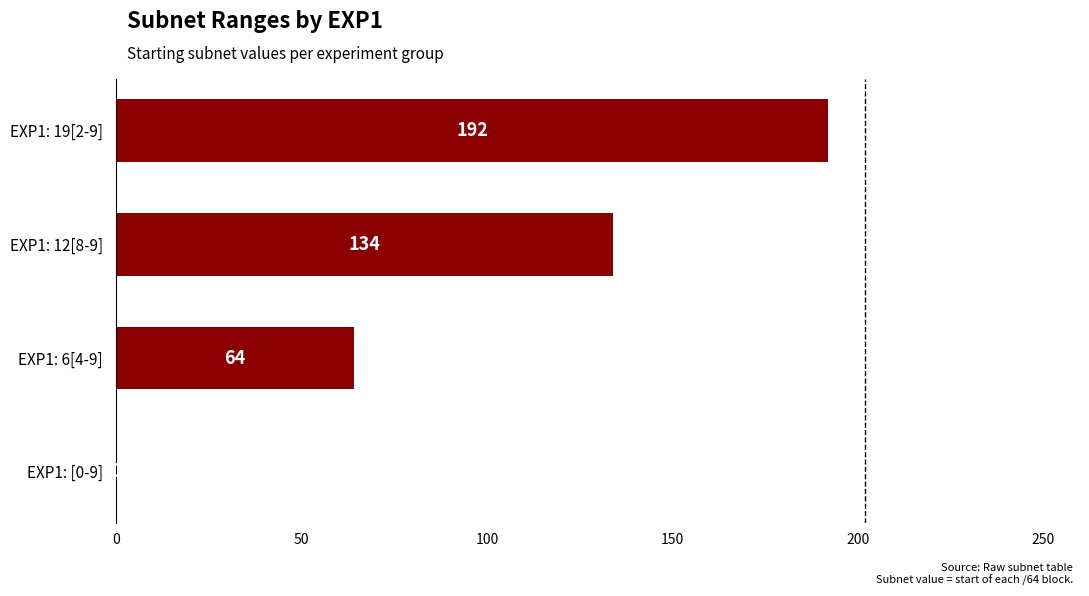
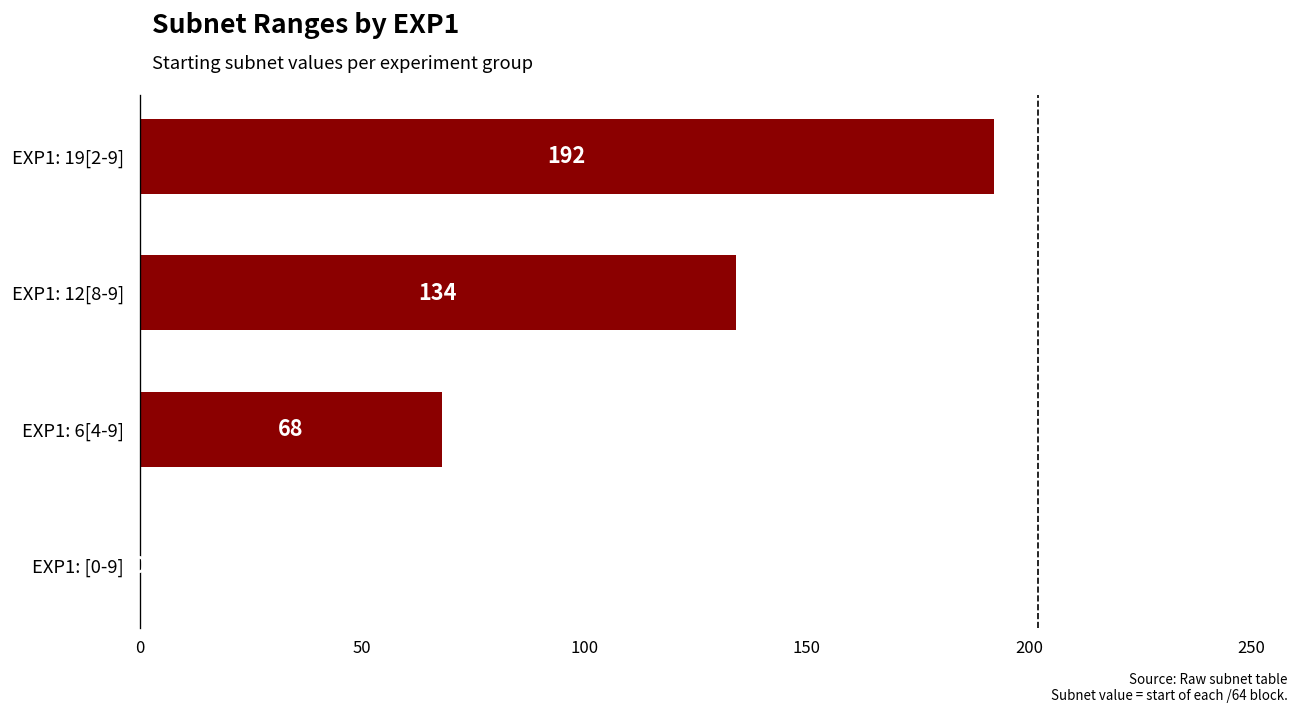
EXP1: 6[4-9]: 64 -> 68
